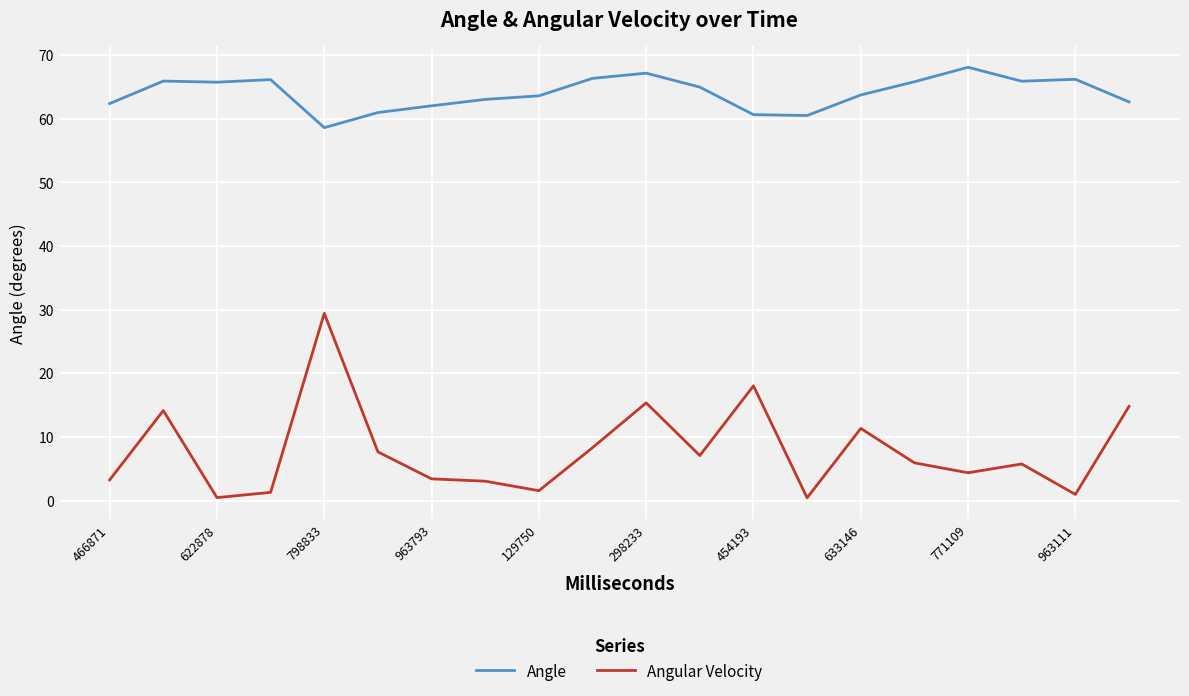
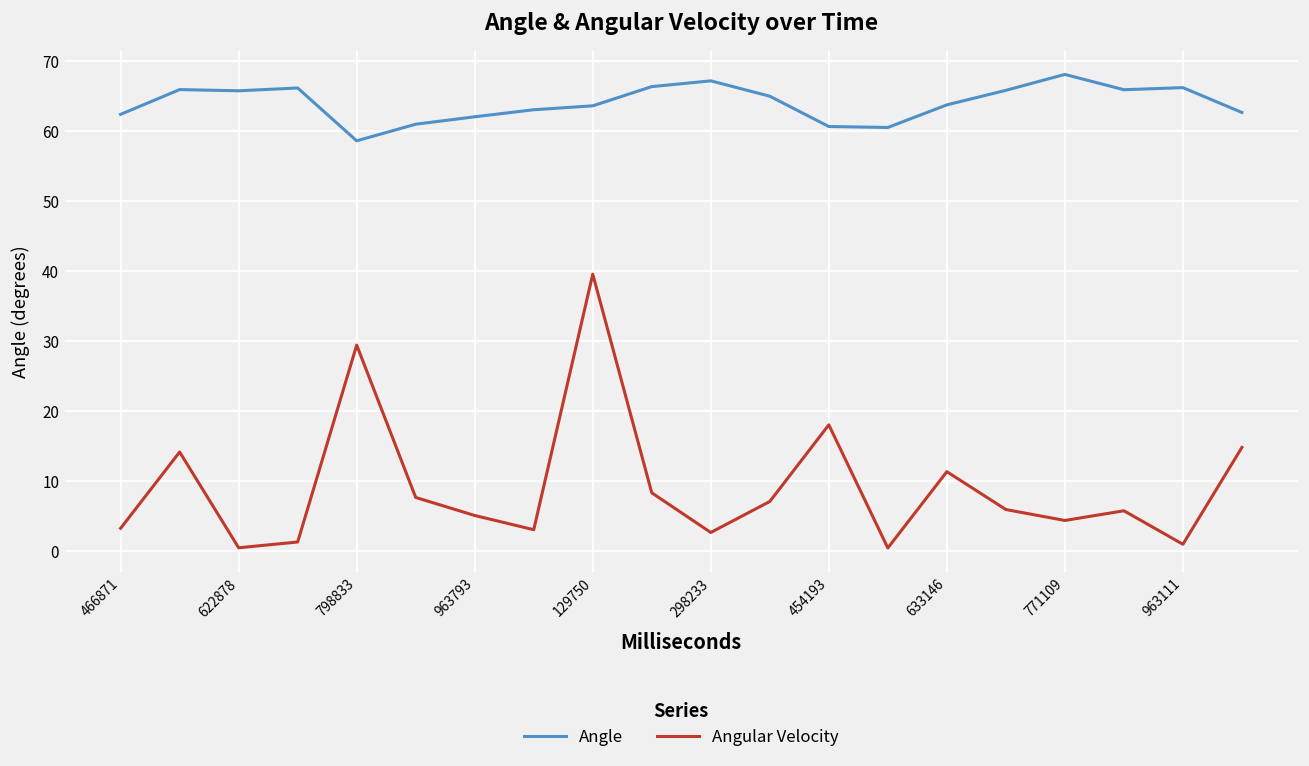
Angular Velocity, 963793: 3 -> 5
Angular Velocity, 129750: 2 -> 40
Angular Velocity, 298233: 15 -> 3
